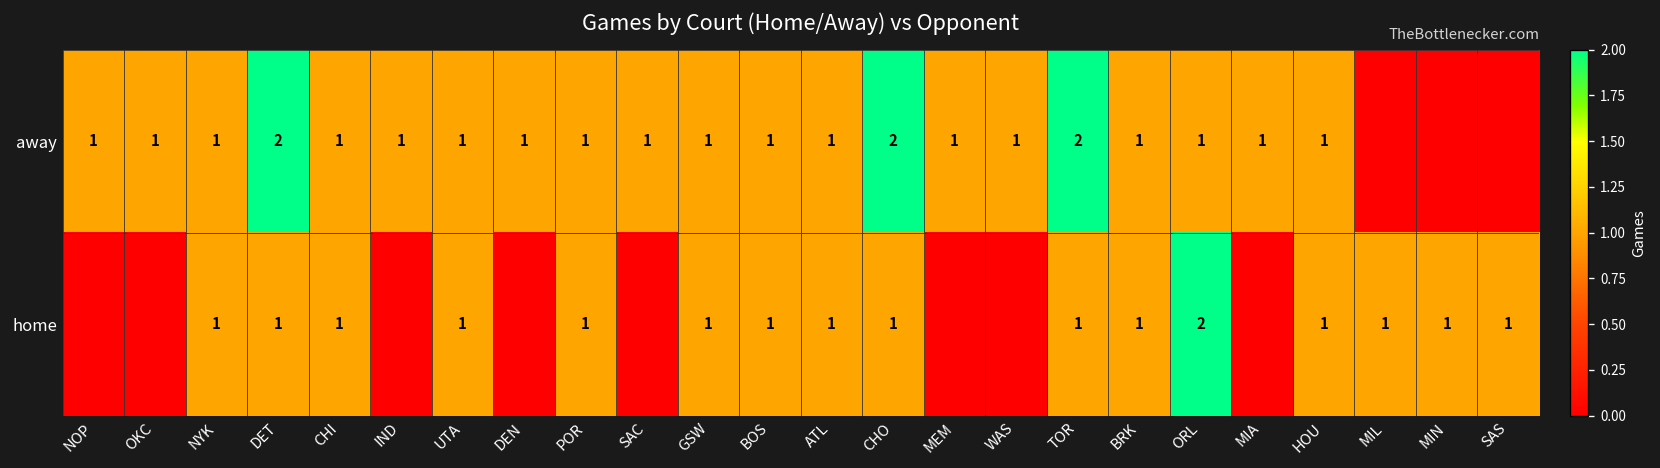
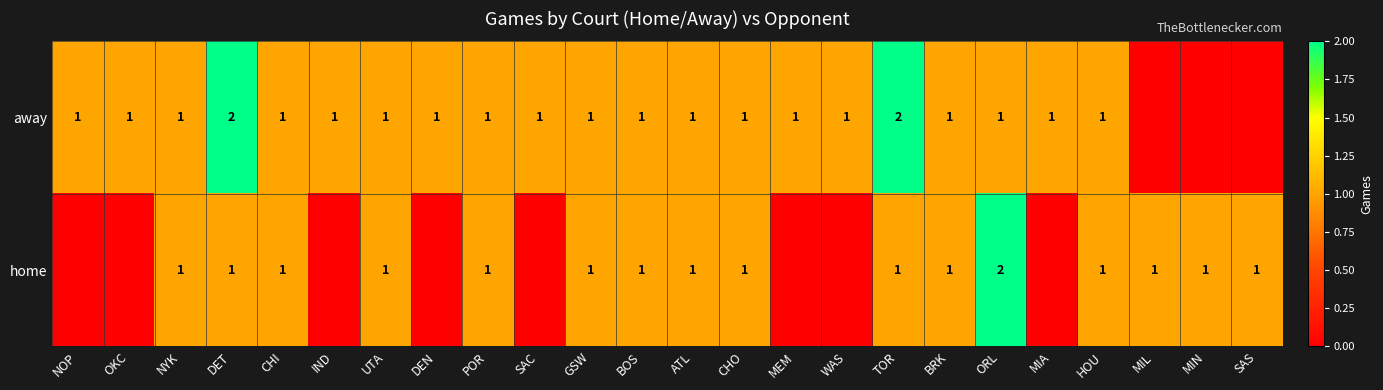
away, CHO: 2 -> 1
